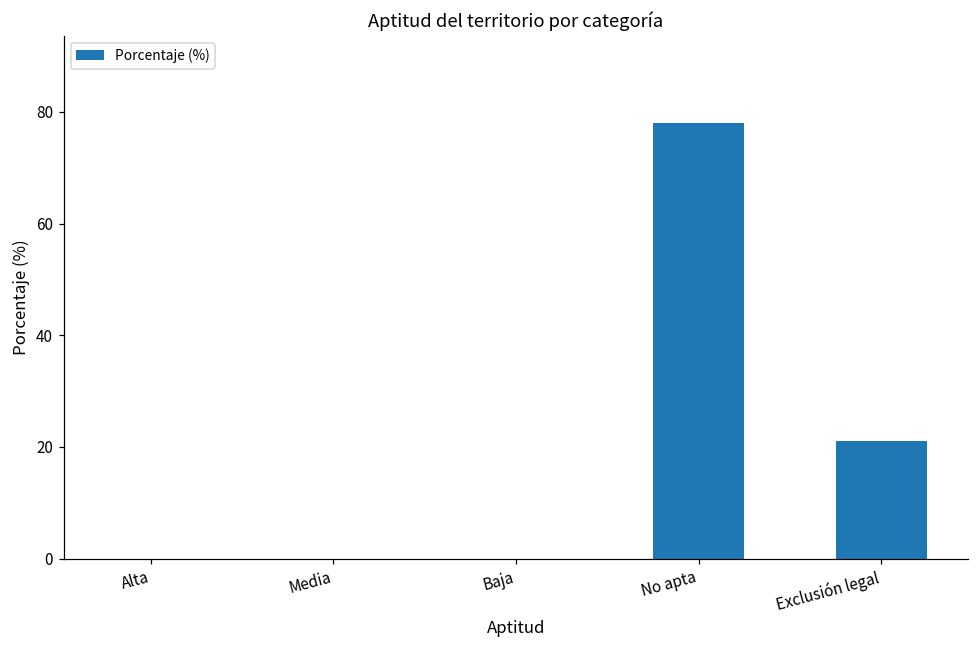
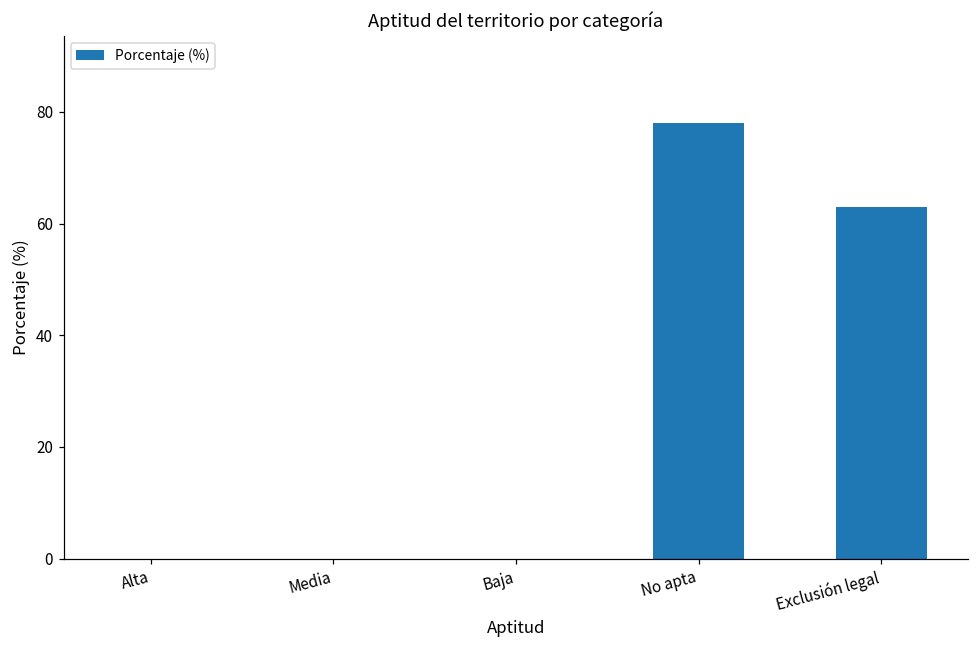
Exclusión legal: 21 -> 63
